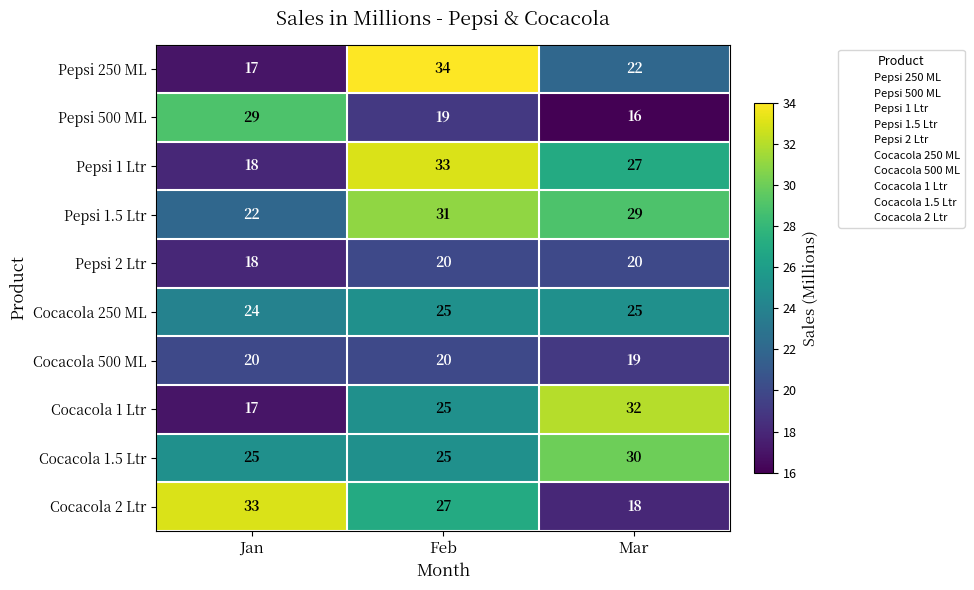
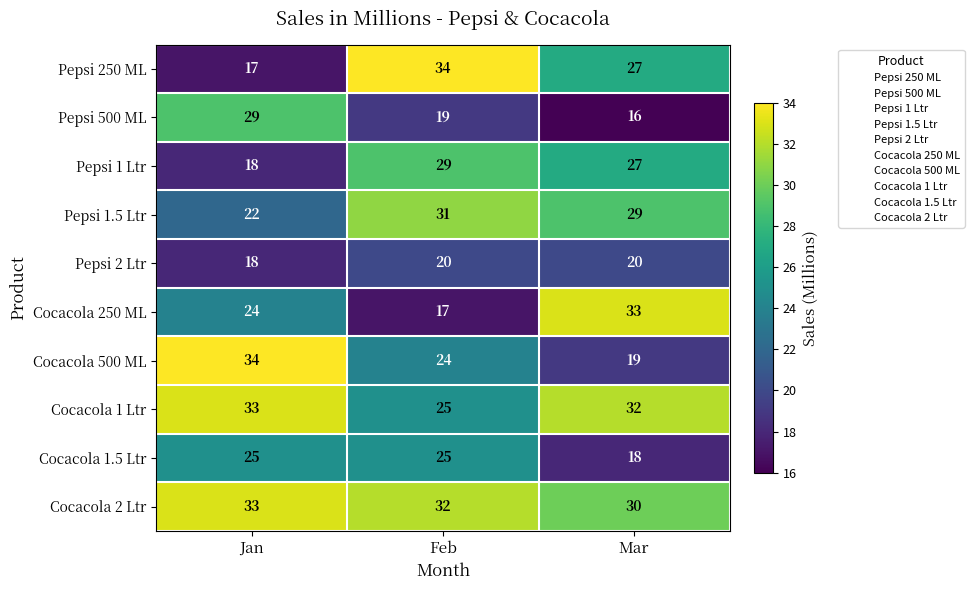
Pepsi 250 ML, Mar: 22 -> 27
Pepsi 1 Ltr, Feb: 33 -> 29
Cocacola 250 ML, Feb: 25 -> 17
Cocacola 250 ML, Mar: 25 -> 33
Cocacola 500 ML, Jan: 20 -> 34
Cocacola 500 ML, Feb: 20 -> 24
Cocacola 1 Ltr, Jan: 17 -> 33
Cocacola 1.5 Ltr, Mar: 30 -> 18
Cocacola 2 Ltr, Feb: 27 -> 32
Cocacola 2 Ltr, Mar: 18 -> 30
